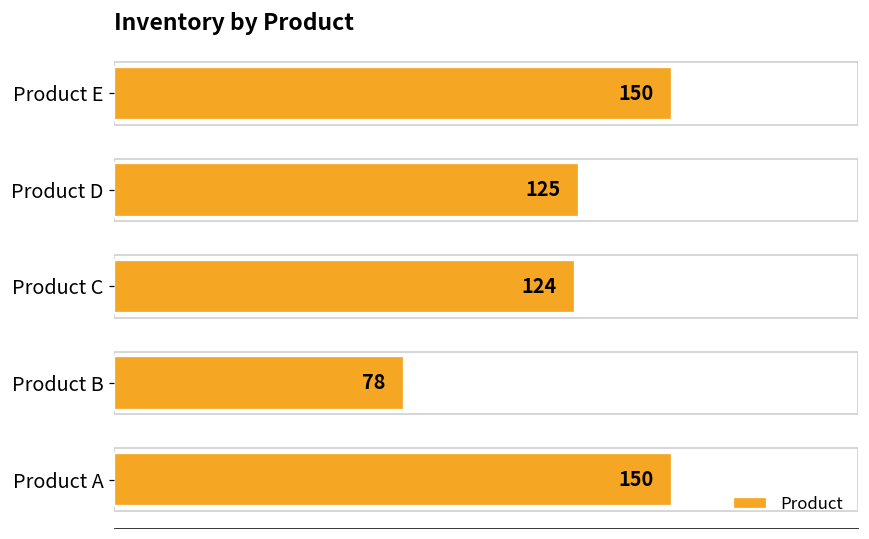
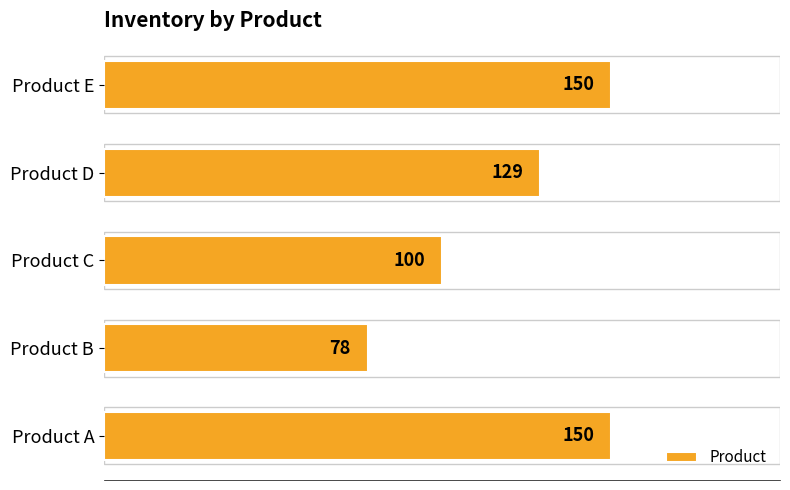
Product D: 125 -> 129
Product C: 124 -> 100
